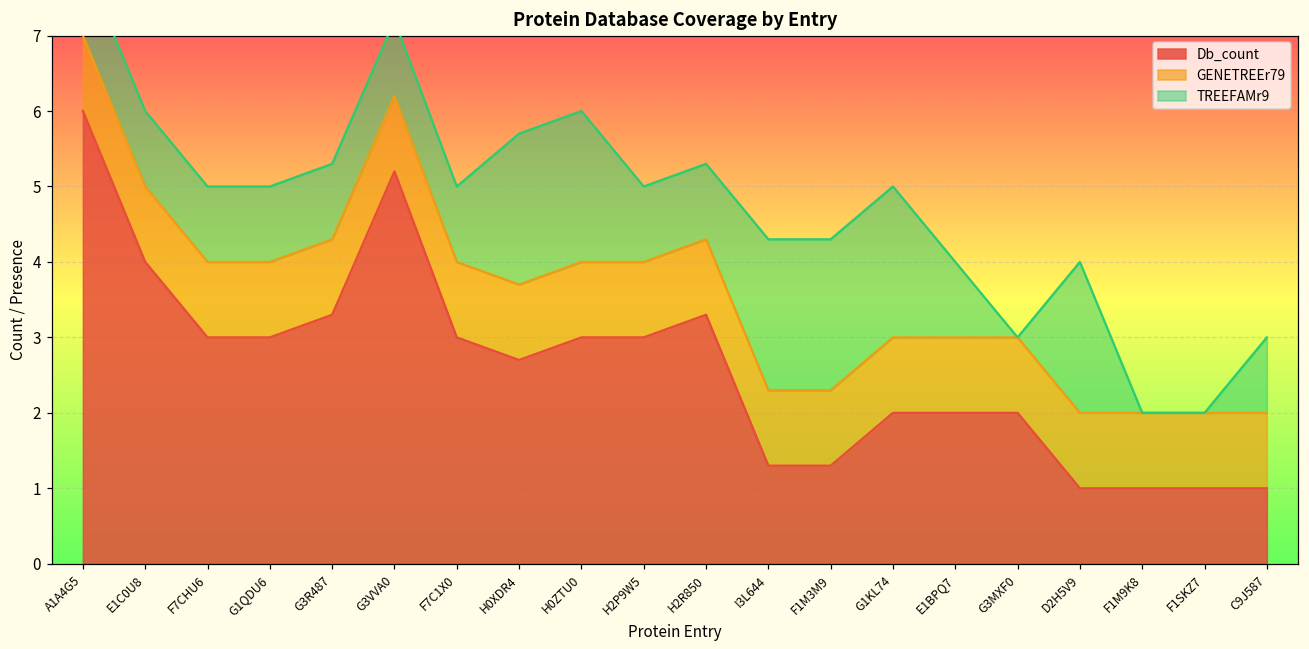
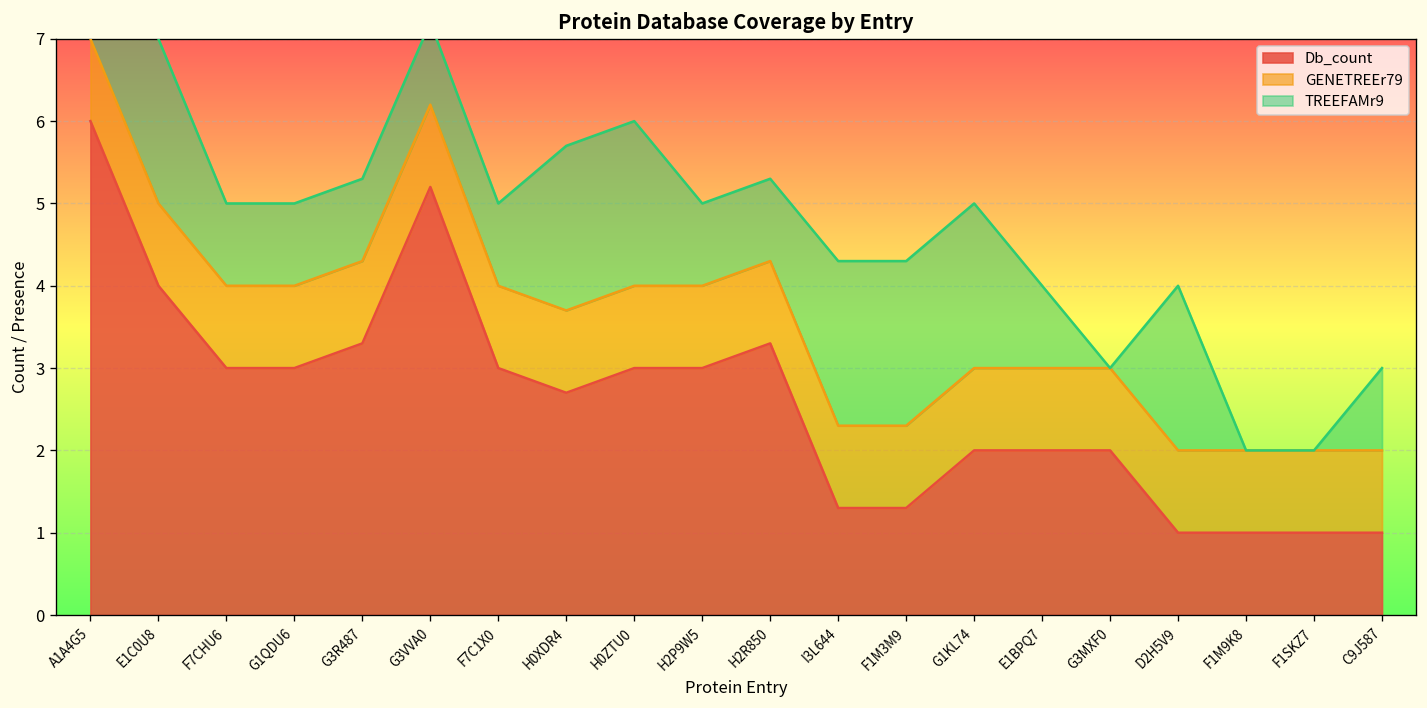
TREEFAMr9, E1C0U8: 1 -> 2
